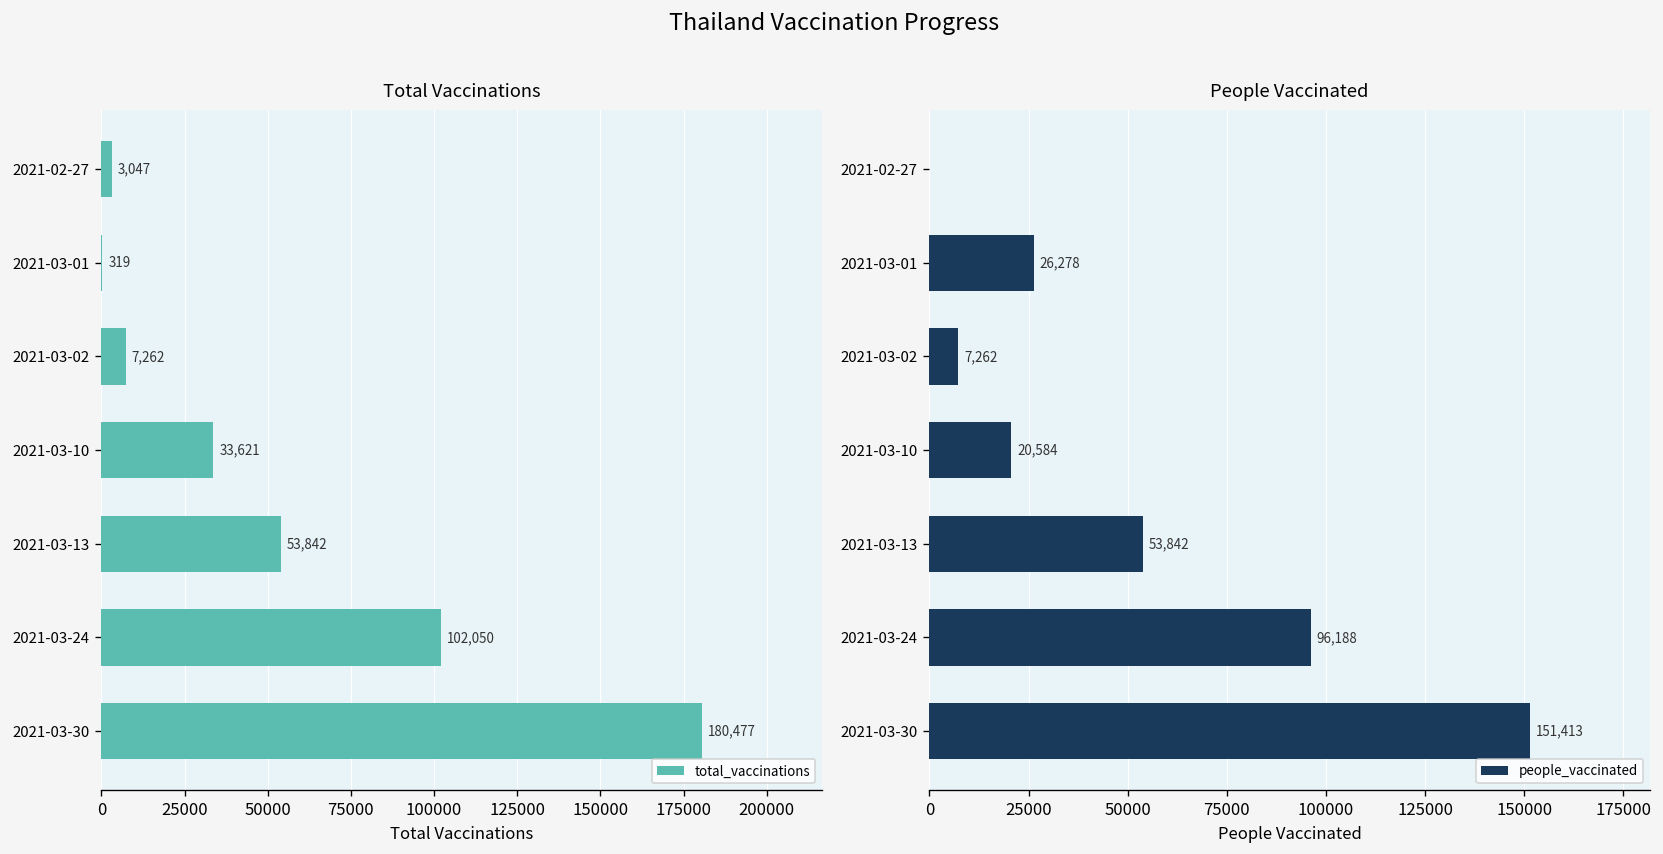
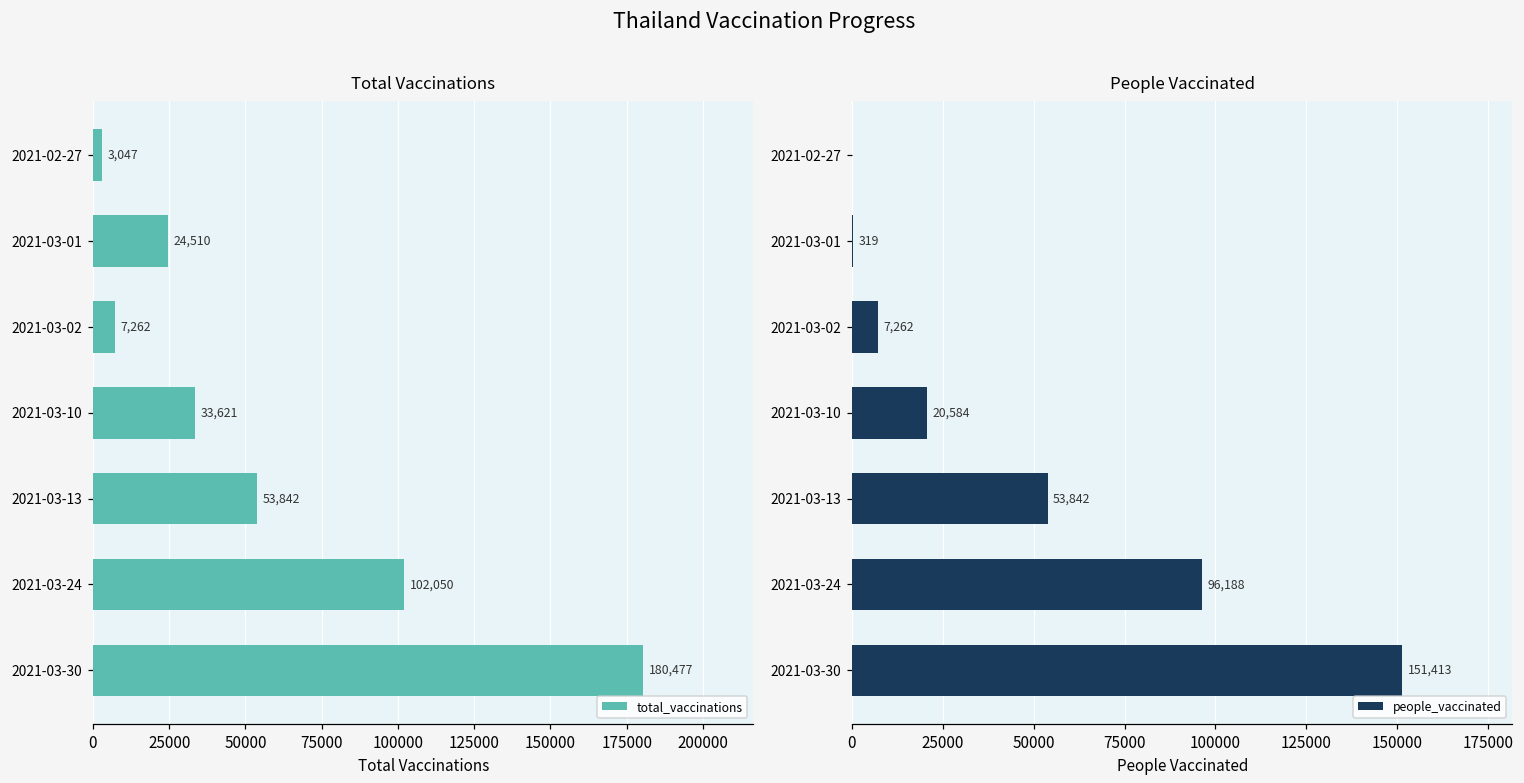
Total Vaccinations, 2021-03-01: 319 -> 24,510
People Vaccinated, 2021-03-01: 26,278 -> 319
